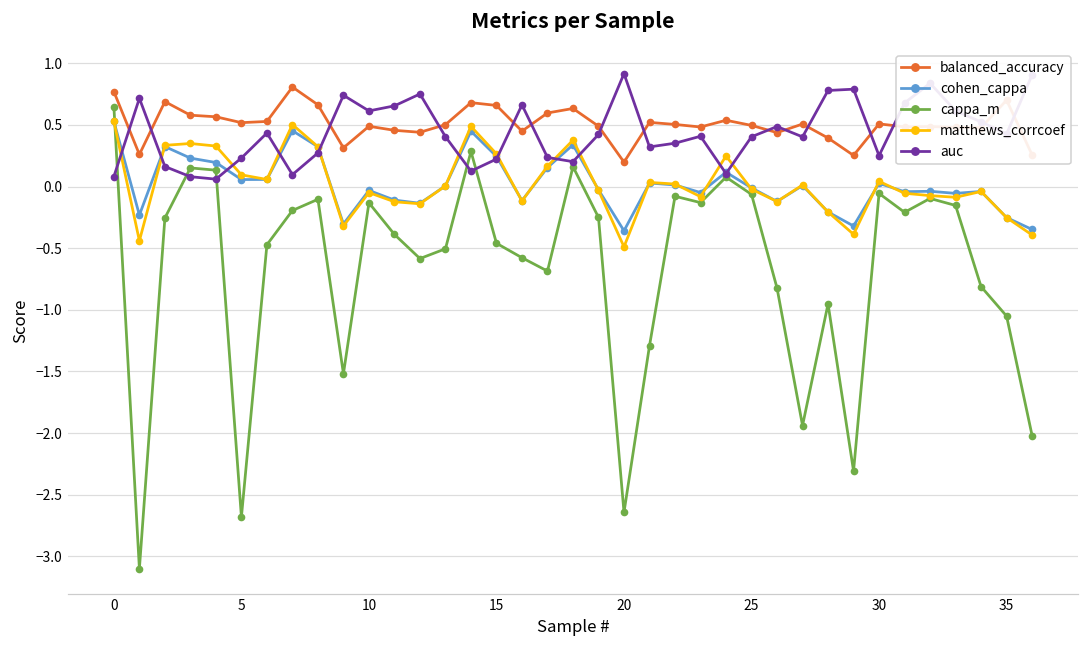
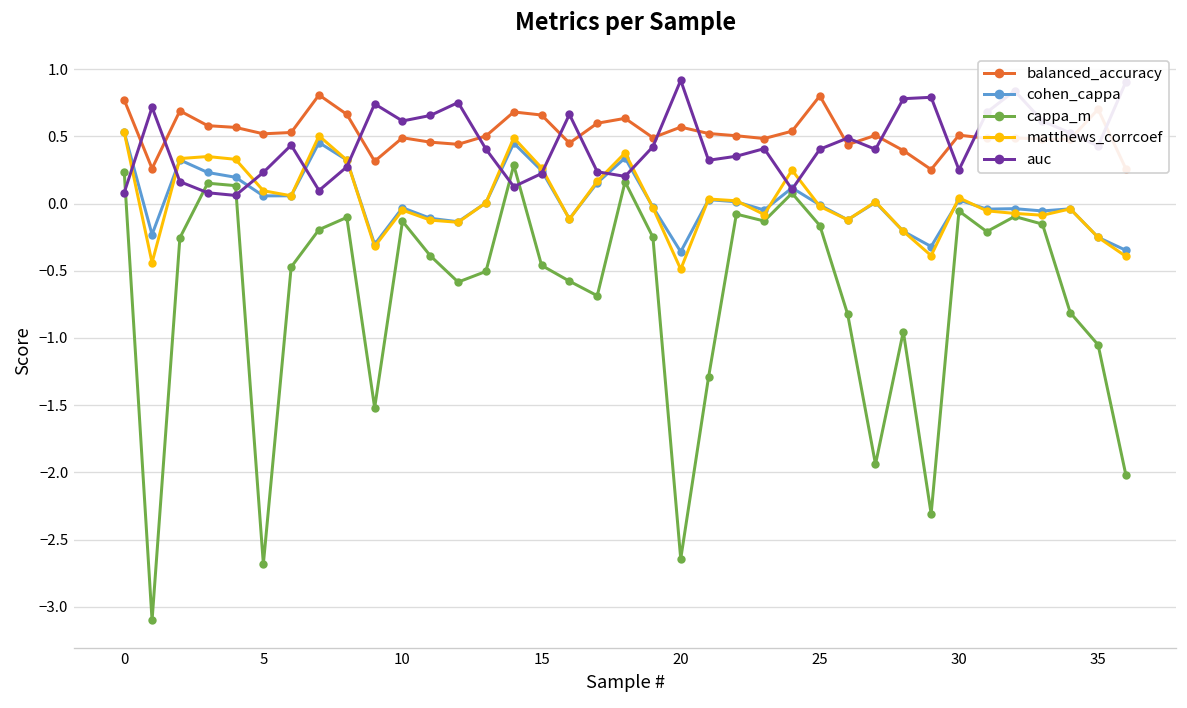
cappa_m, 0: 0.65 -> 0.24
balanced_accuracy, 20: 0.20 -> 0.57
balanced_accuracy, 25: 0.50 -> 0.80
cappa_m, 25: -0.06 -> -0.16
